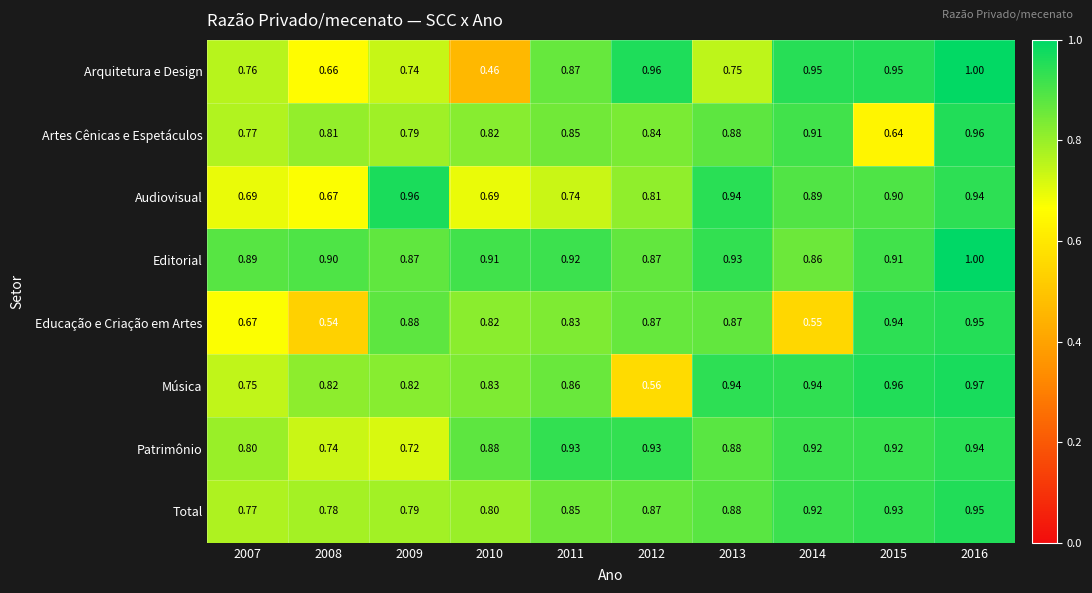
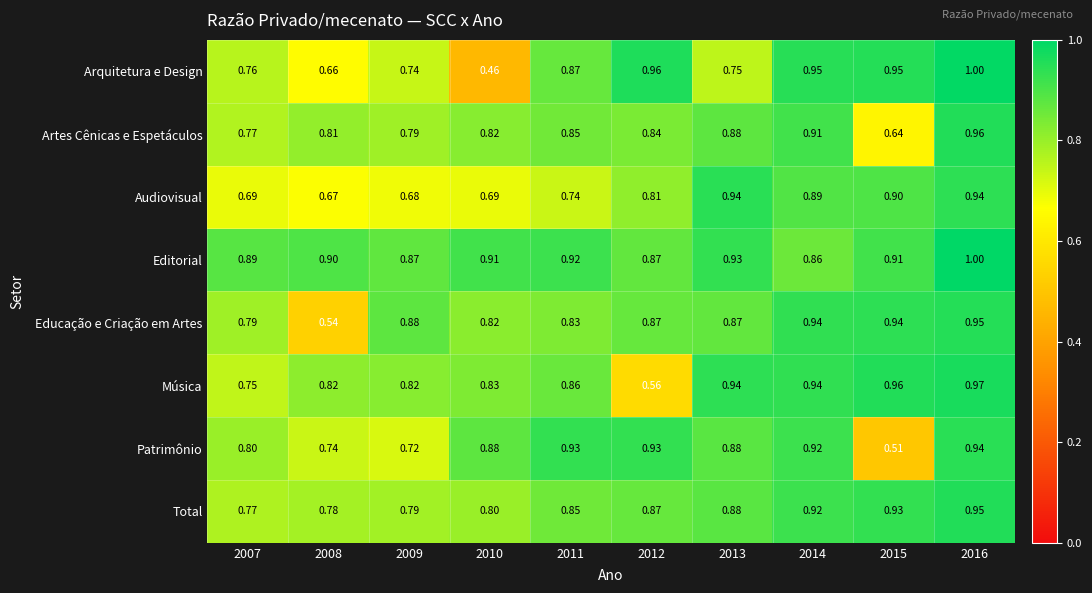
Audiovisual, 2009: 0.96 -> 0.68
Educação e Criação em Artes, 2007: 0.67 -> 0.79
Educação e Criação em Artes, 2014: 0.55 -> 0.94
Patrimônio, 2015: 0.92 -> 0.51
